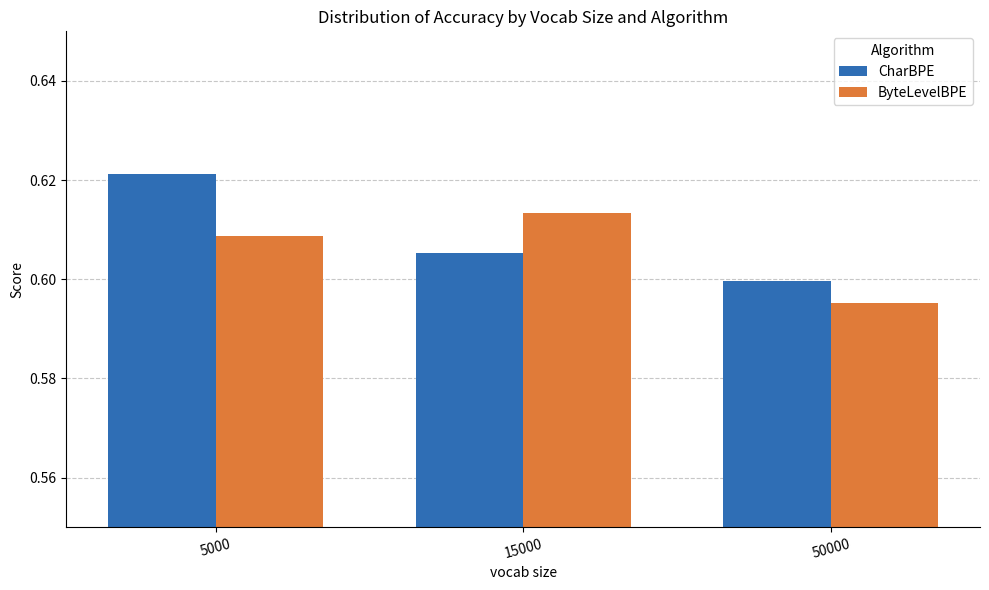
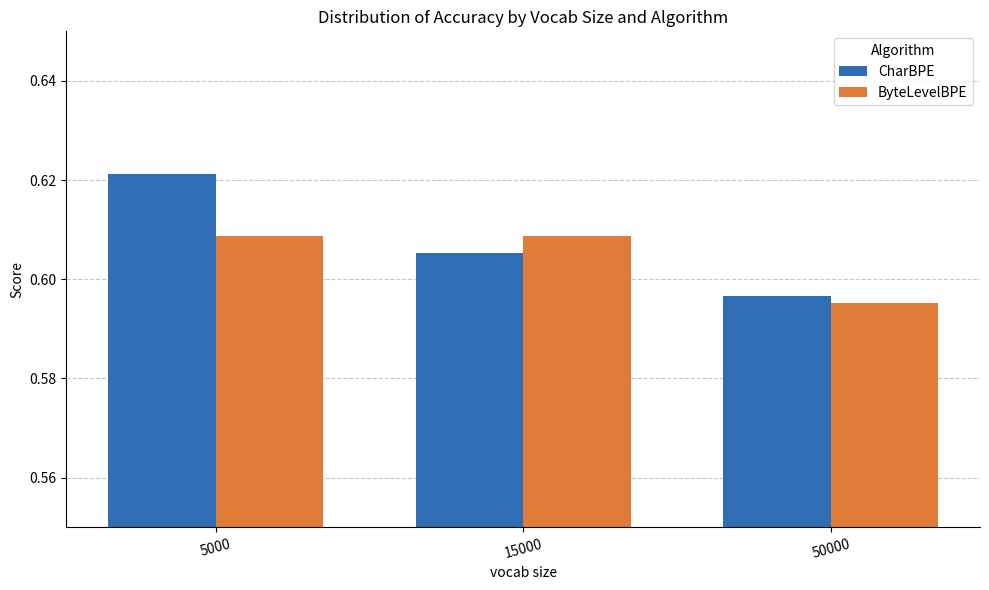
ByteLevelBPE, 15000: 0.613 -> 0.609
CharBPE, 50000: 0.600 -> 0.597
